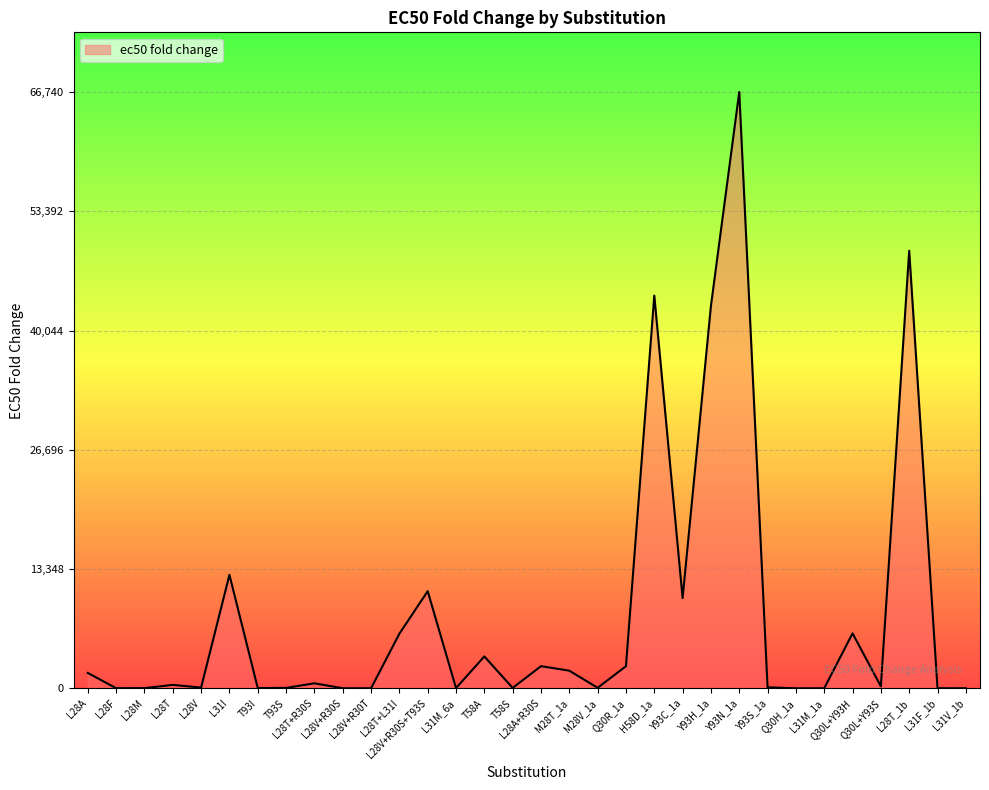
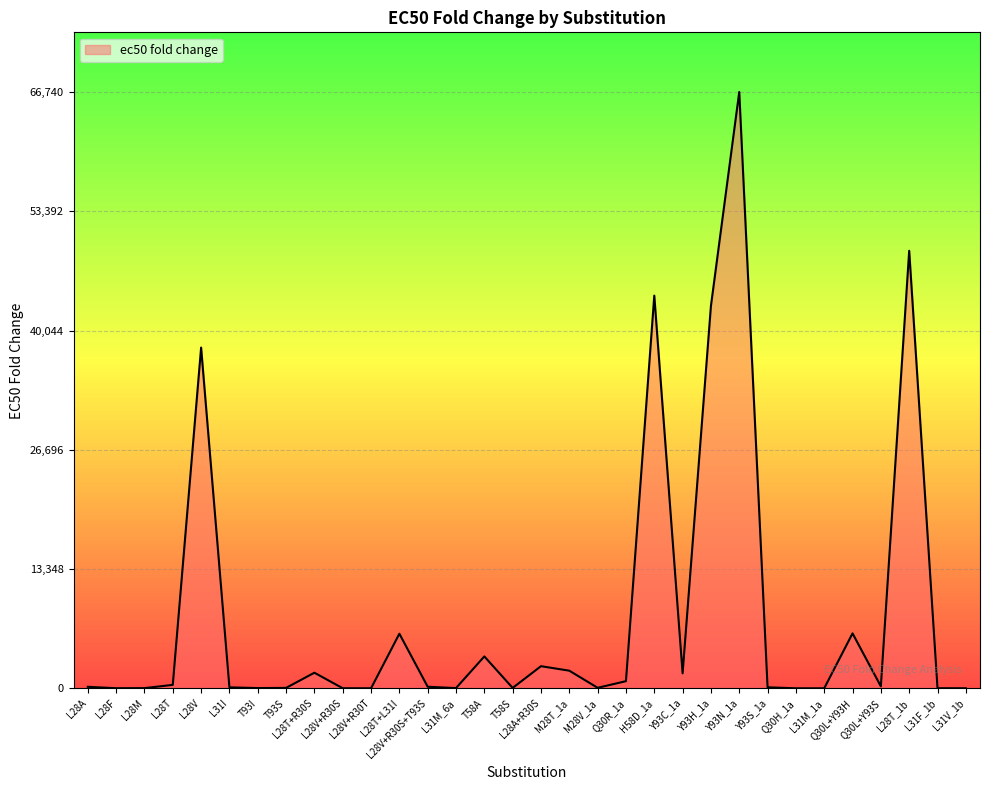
L28A: 2,000 -> 0
L28V: 0 -> 38,000
L31I: 13,000 -> 0
L28T+R30S: 1,000 -> 2,000
L28V+R30S+T93S: 11,000 -> 0
Q30R_1a: 2,000 -> 1,000
Y93C_1a: 10,000 -> 2,000
